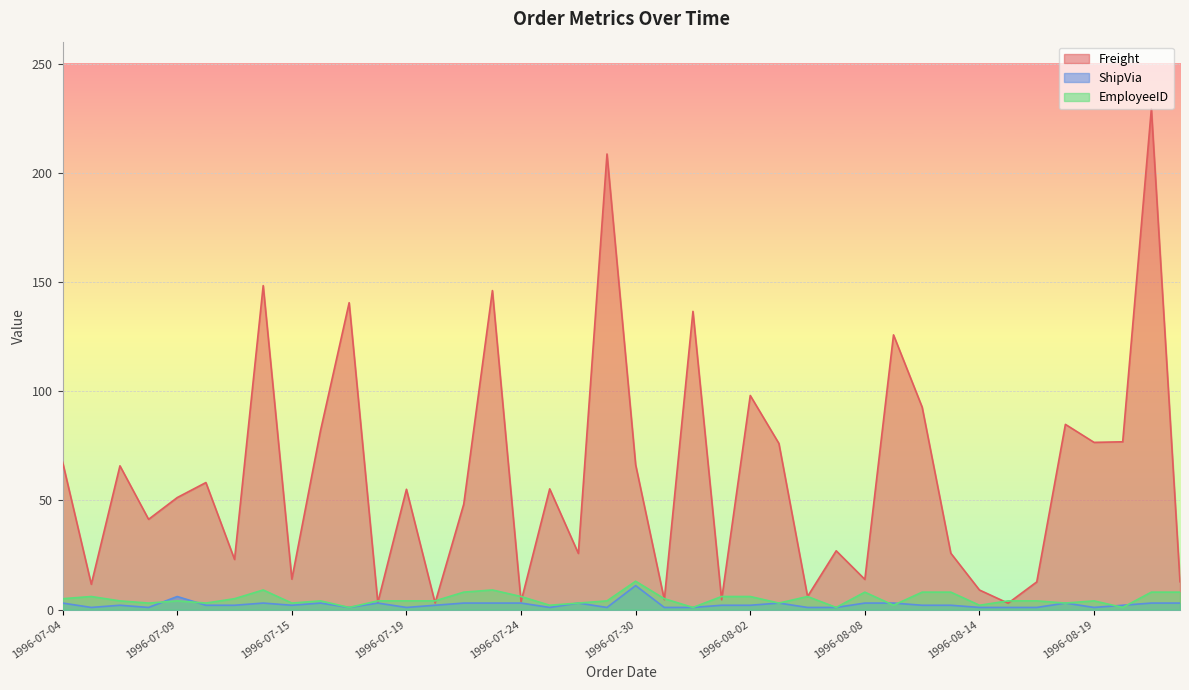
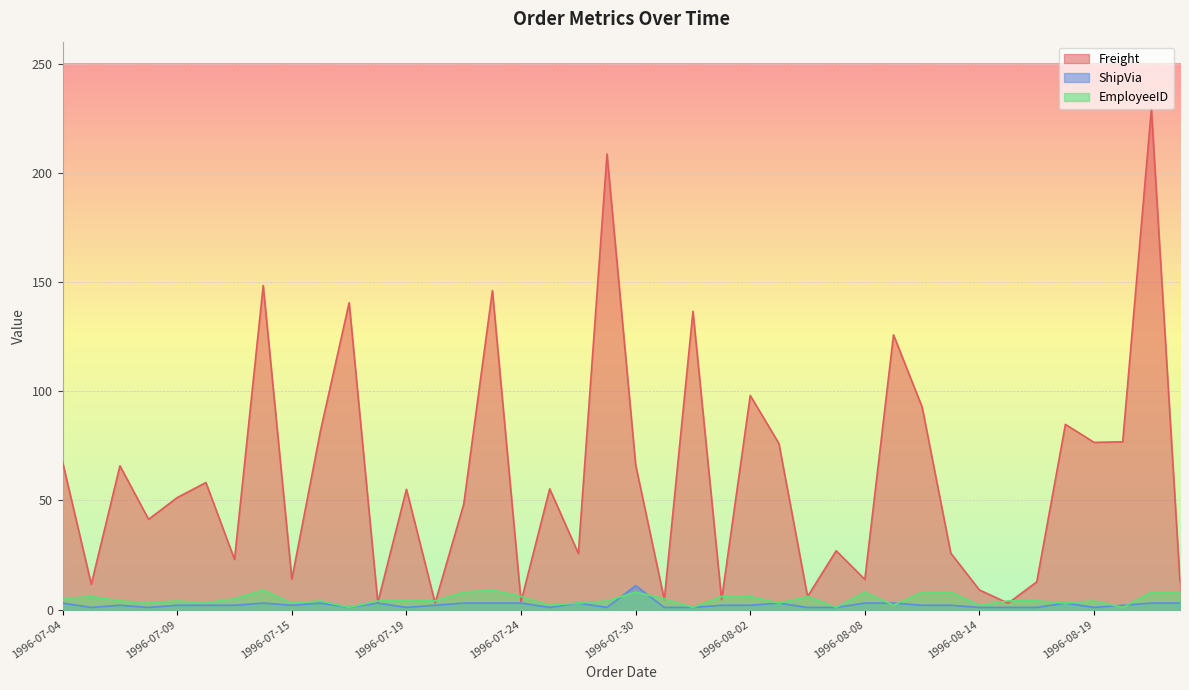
ShipVia, 1996-07-09: 6 -> 2
EmployeeID, 1996-07-30: 13 -> 8
